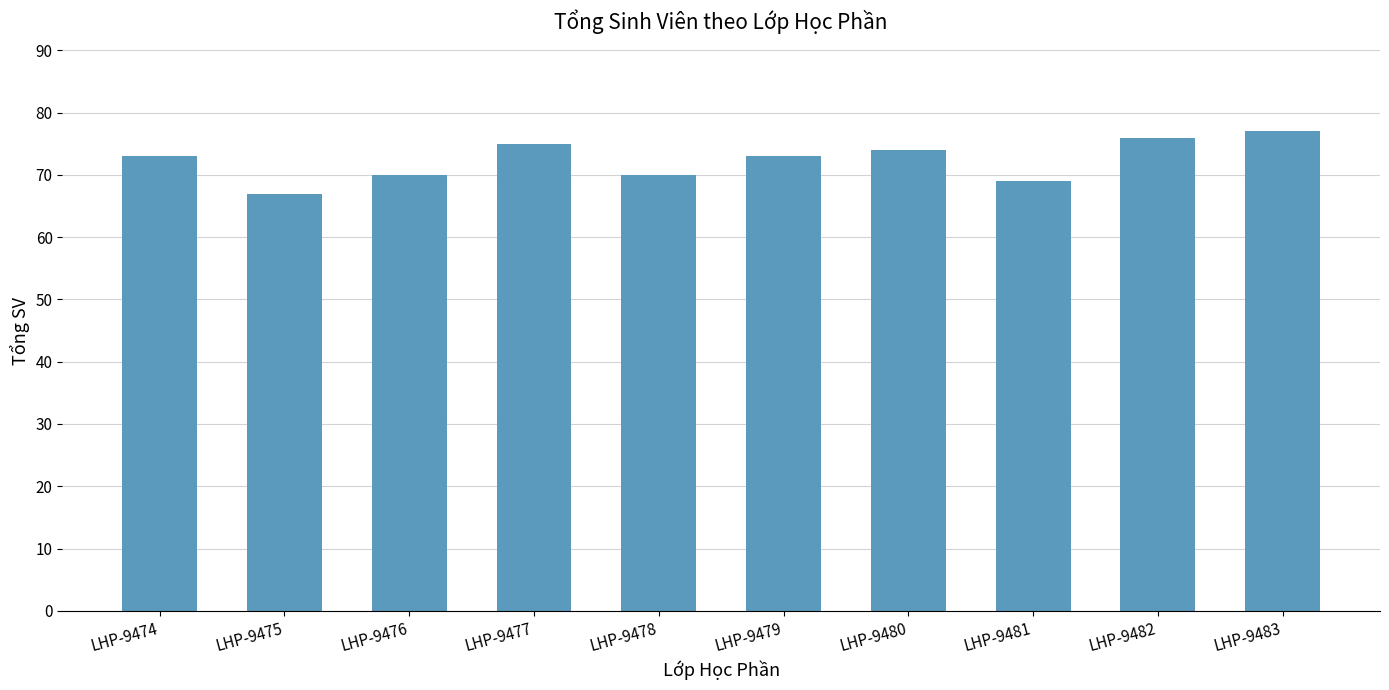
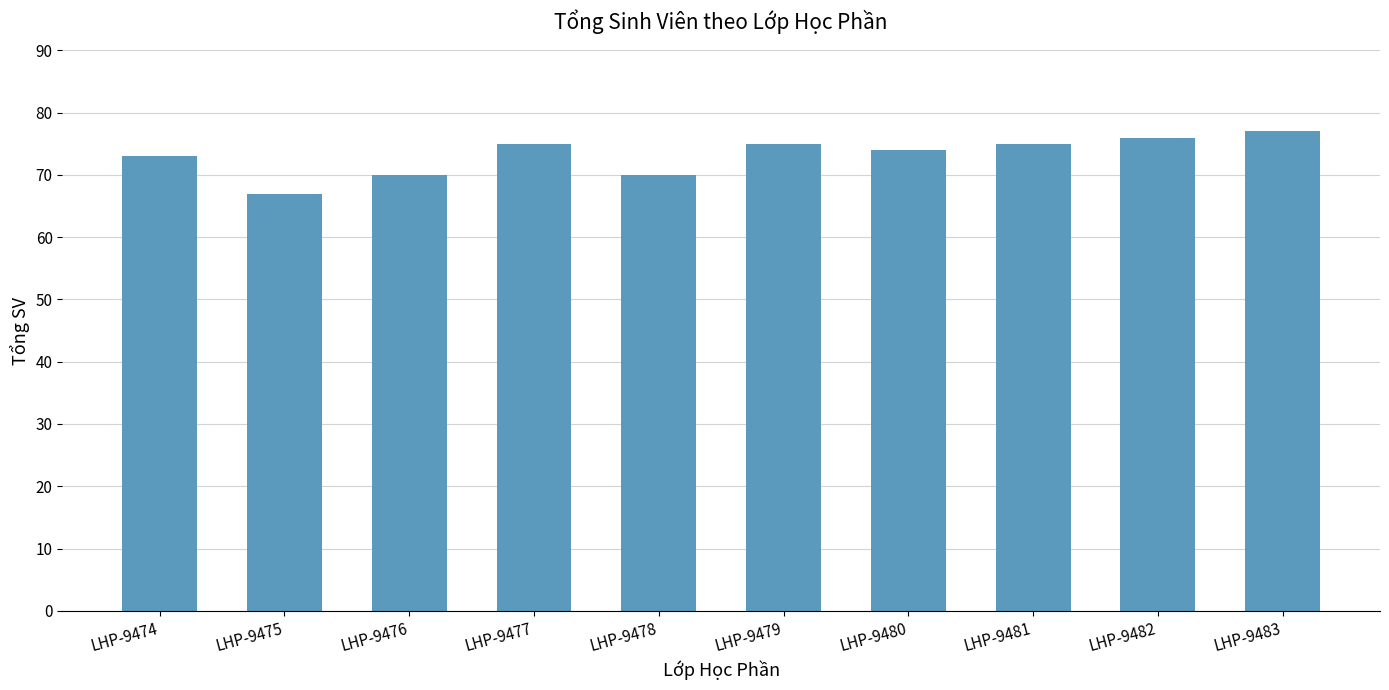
LHP-9479: 73 -> 75
LHP-9481: 69 -> 75
